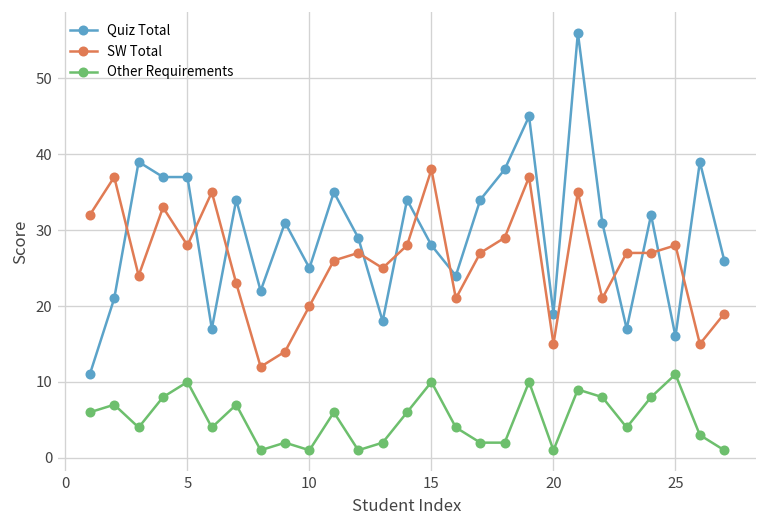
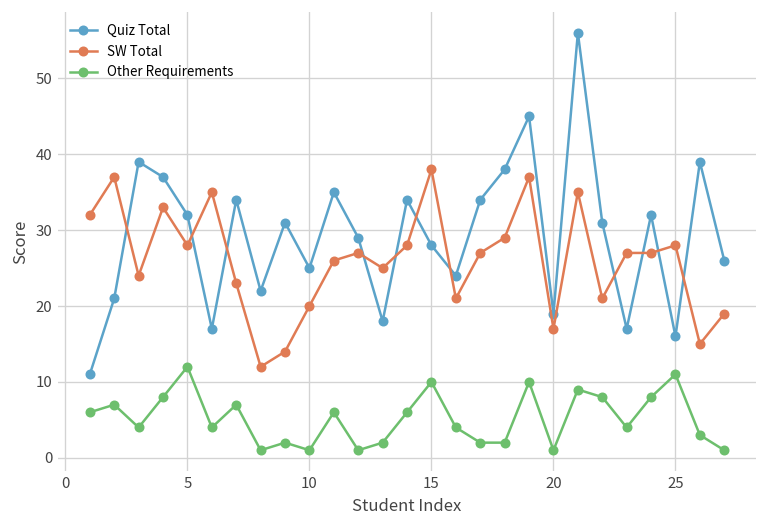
Quiz Total, 5: 37 -> 32
Other Requirements, 5: 10 -> 12
SW Total, 20: 15 -> 17
